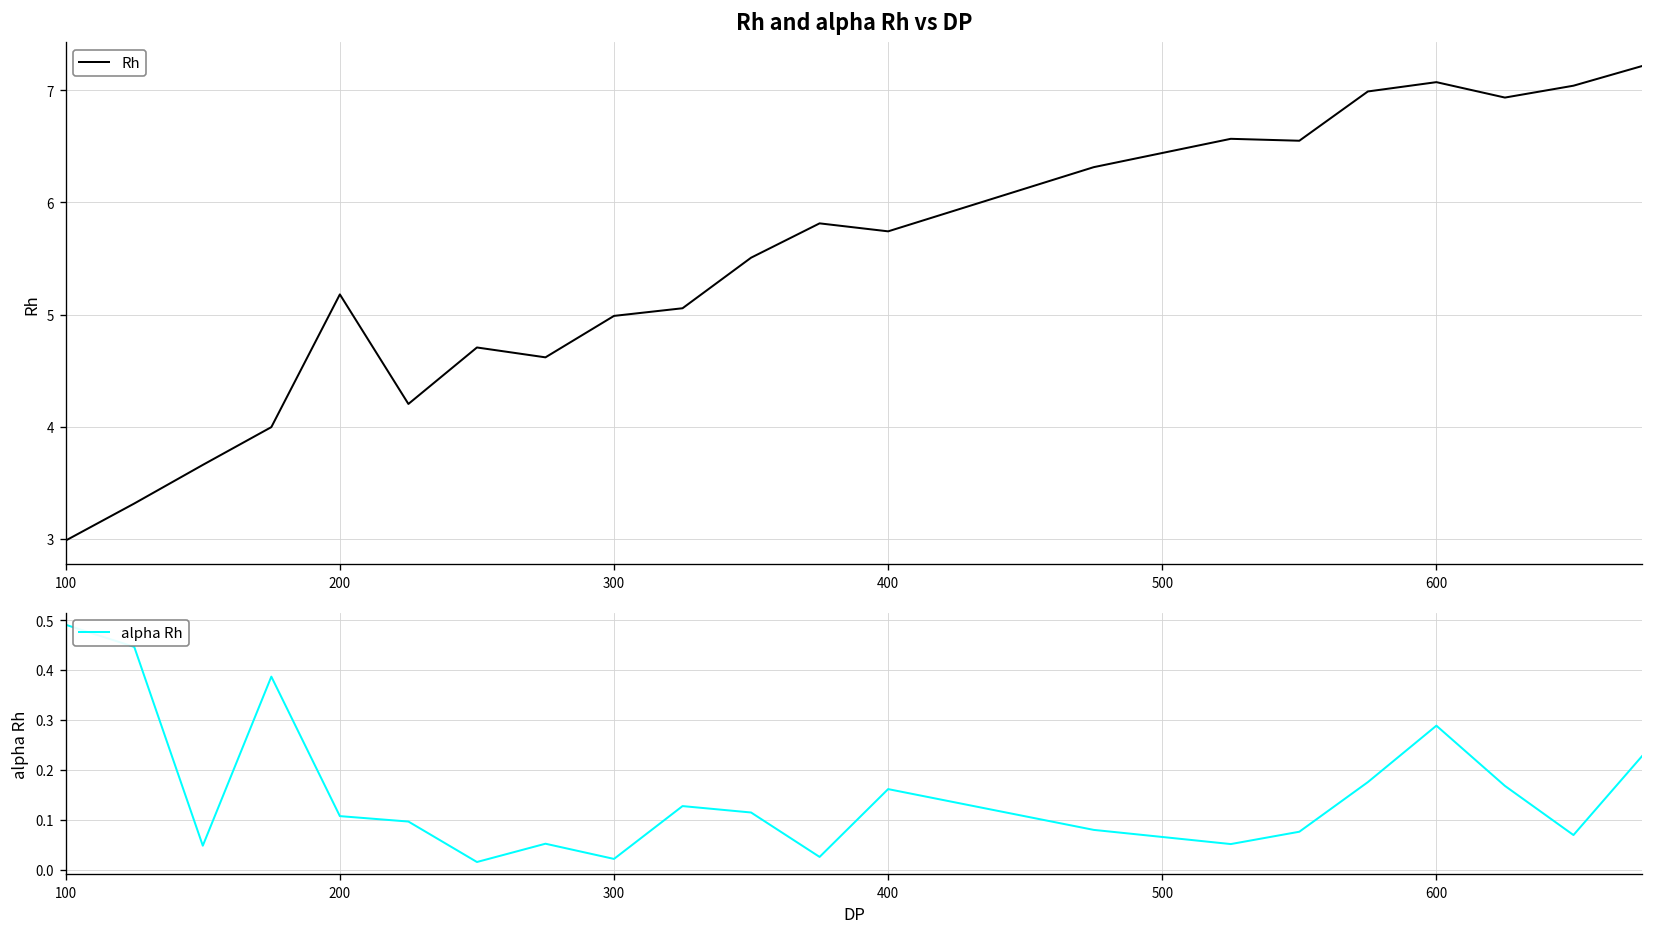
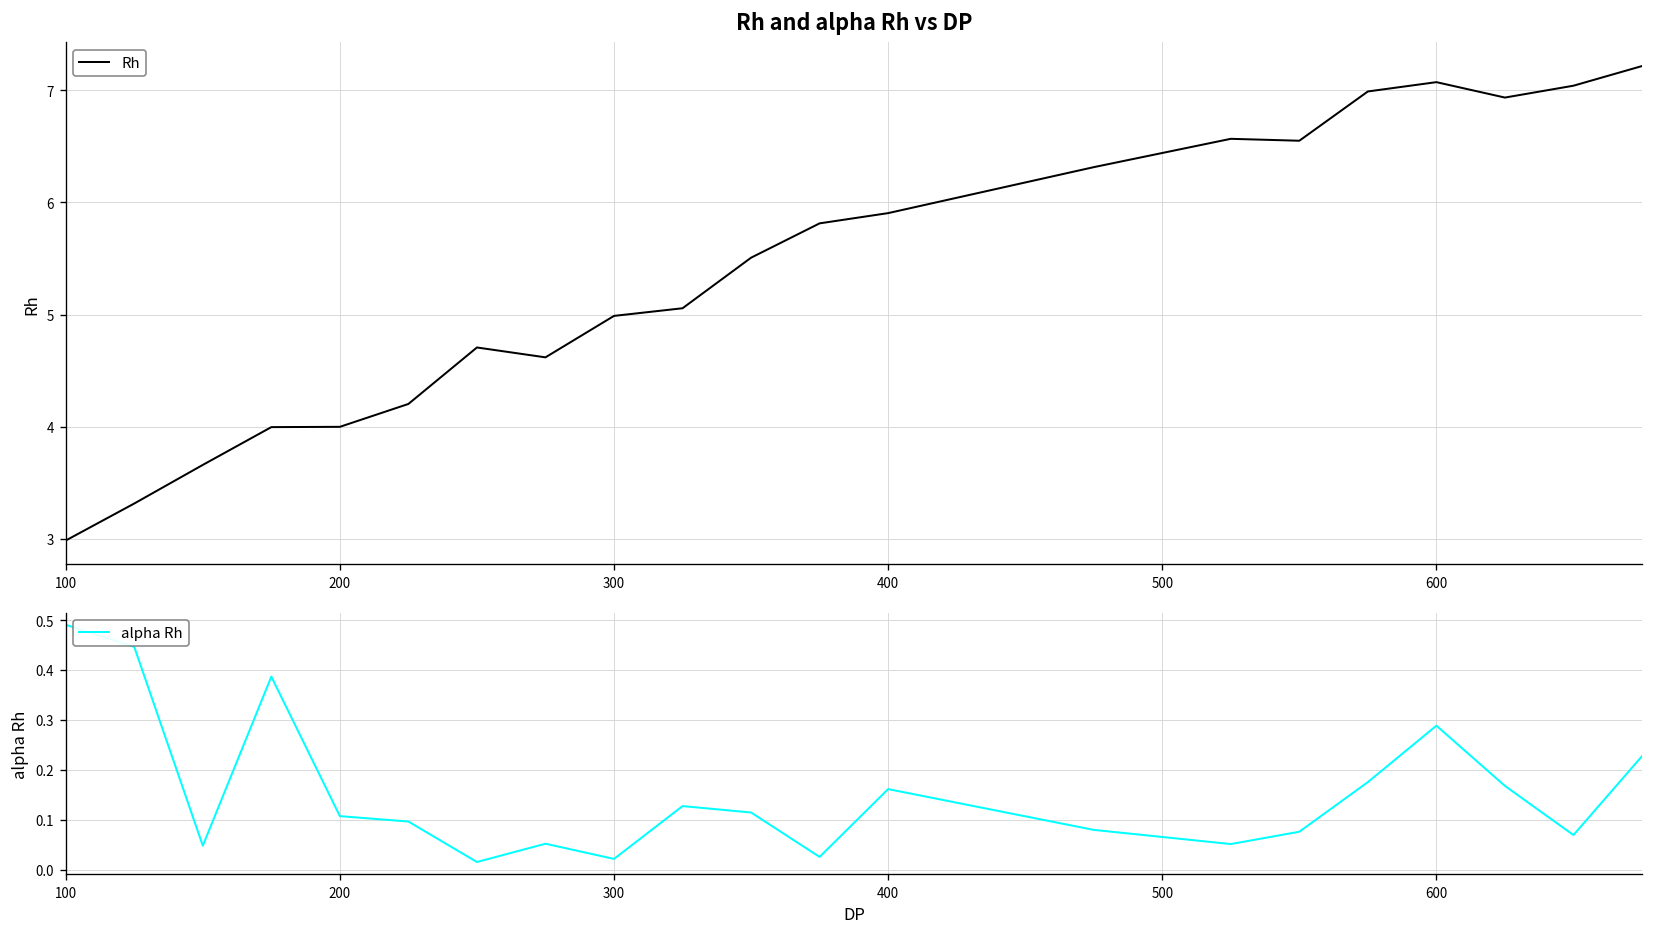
Rh and alpha Rh vs DP, 200: 5.2 -> 4.0
Rh and alpha Rh vs DP, 400: 5.7 -> 5.9
